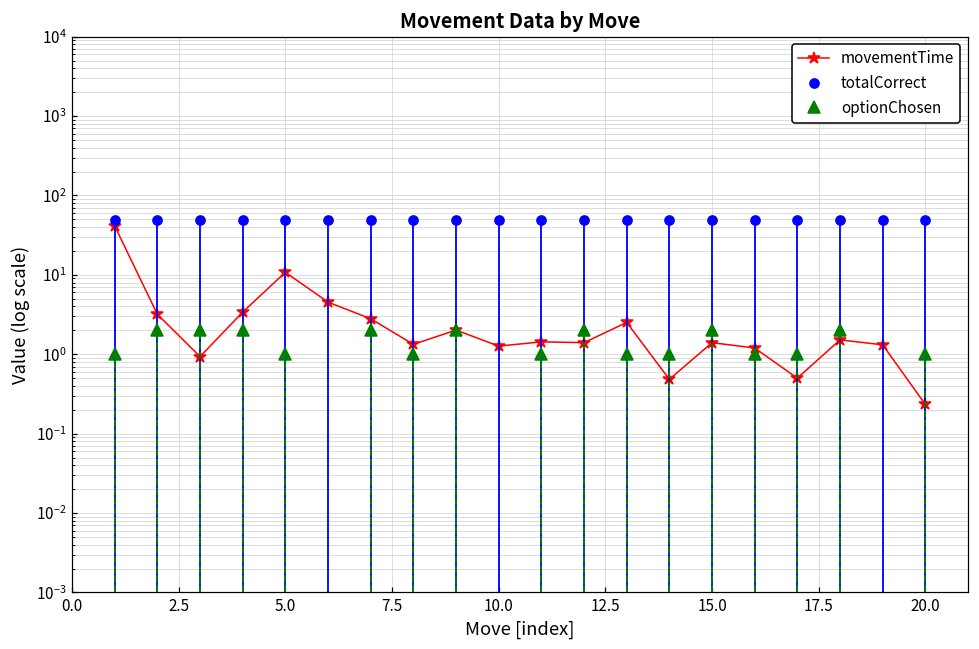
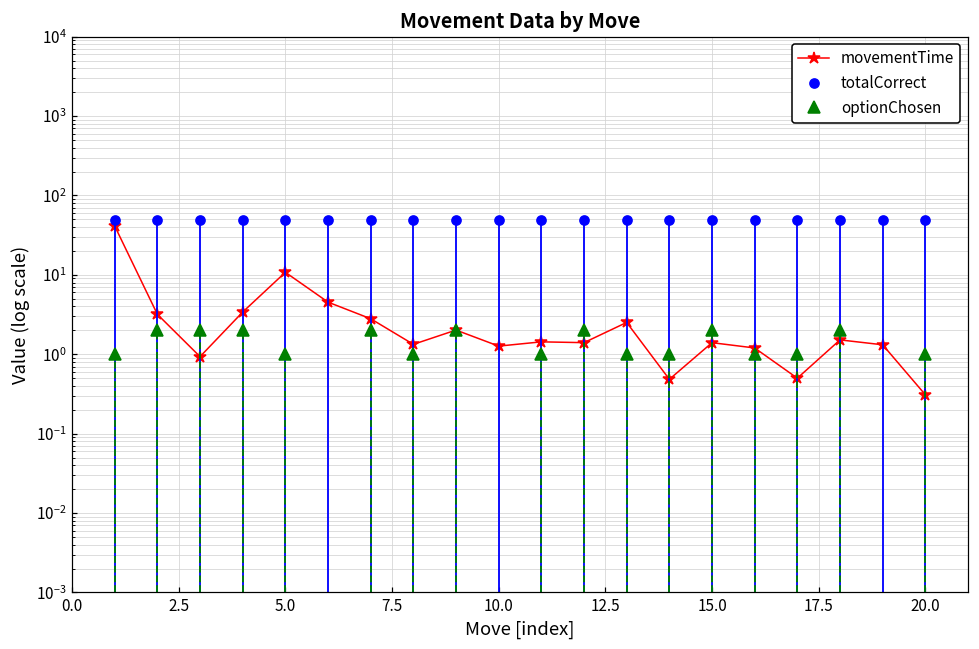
movementTime, 20.0: 0.23 -> 0.31
